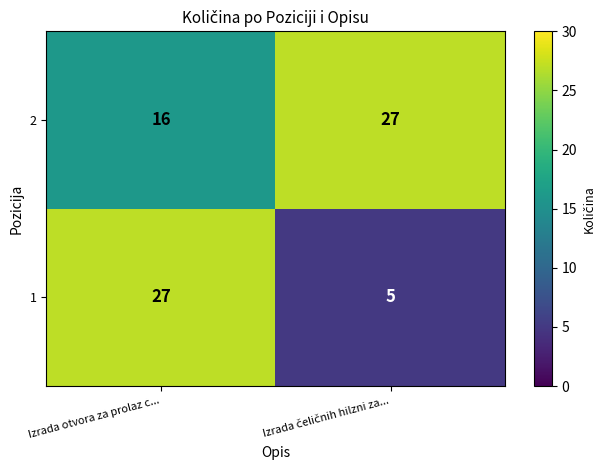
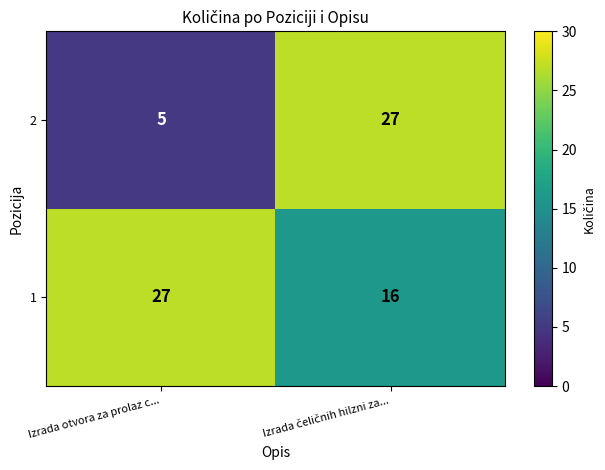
2, Izrada otvora za prolaz c...: 16 -> 5
1, Izrada čeličnih hilzni za...: 5 -> 16
